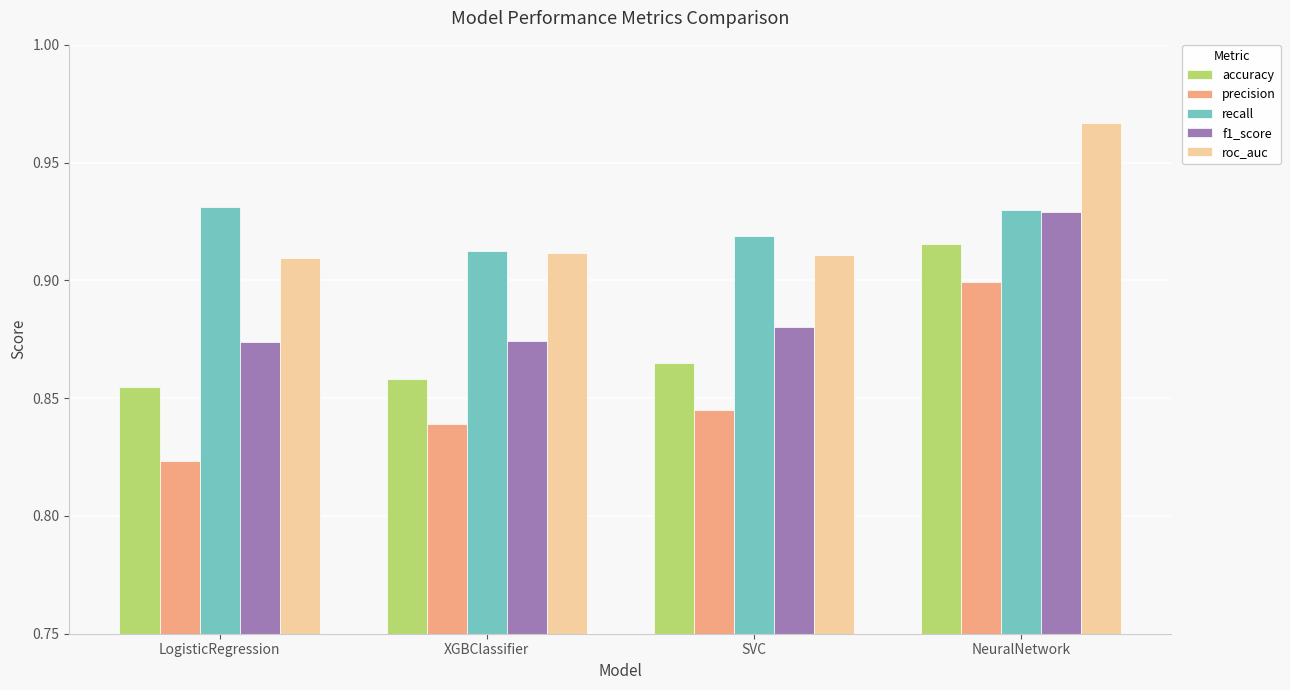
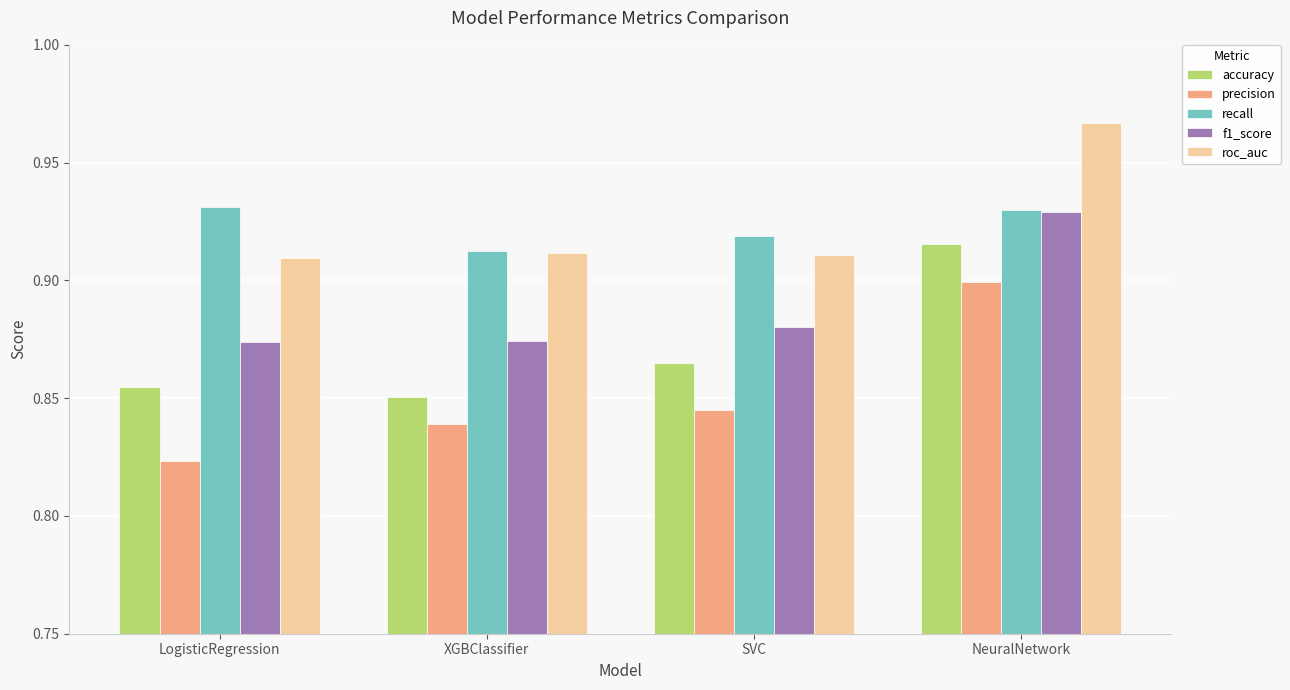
accuracy, XGBClassifier: 0.858 -> 0.850
